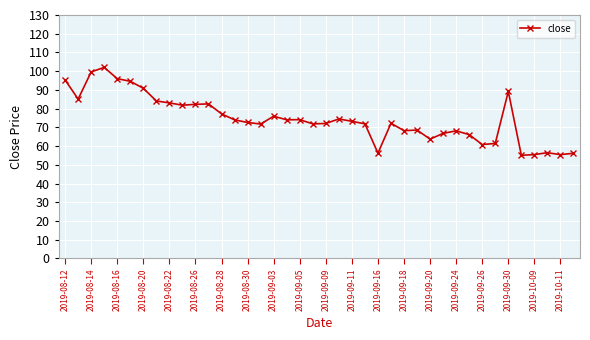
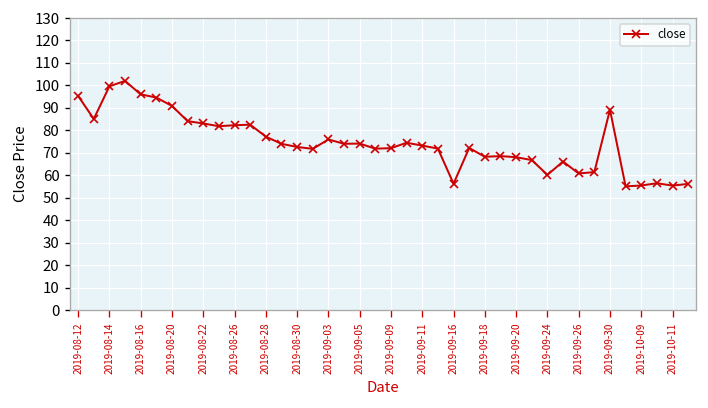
2019-09-20: 64 -> 68
2019-09-24: 68 -> 60
